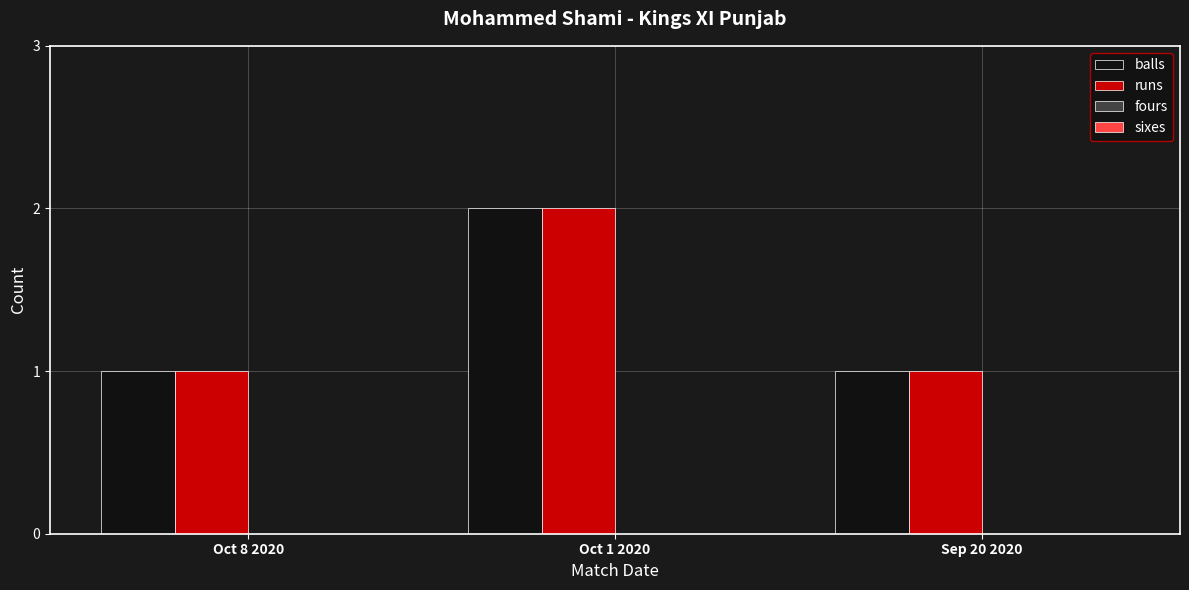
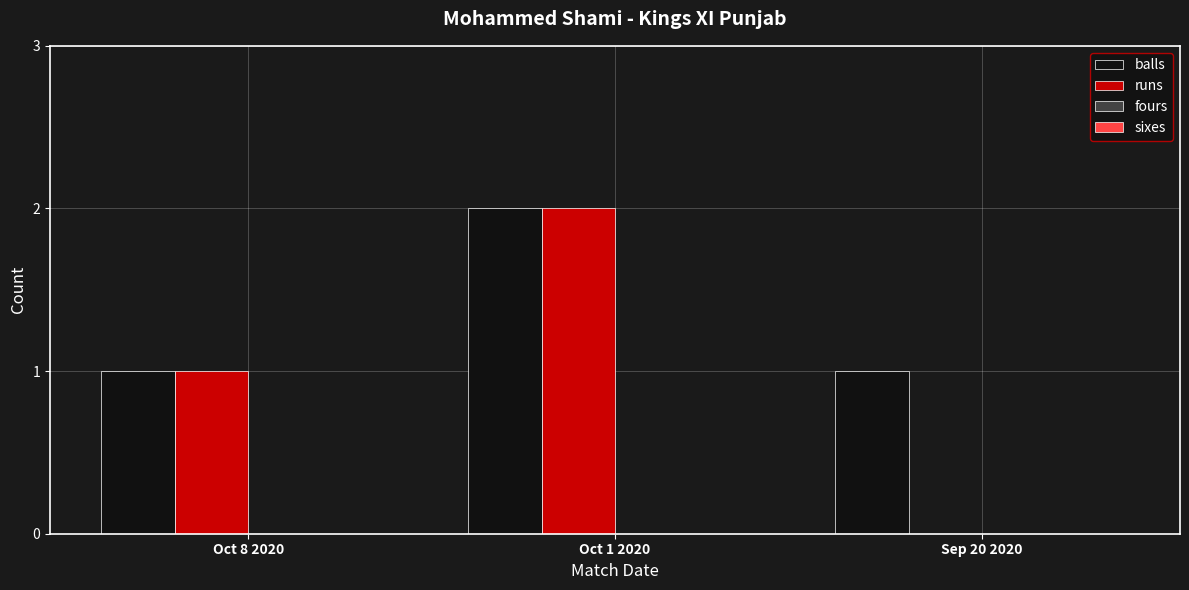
runs, Sep 20 2020: 1 -> 0
